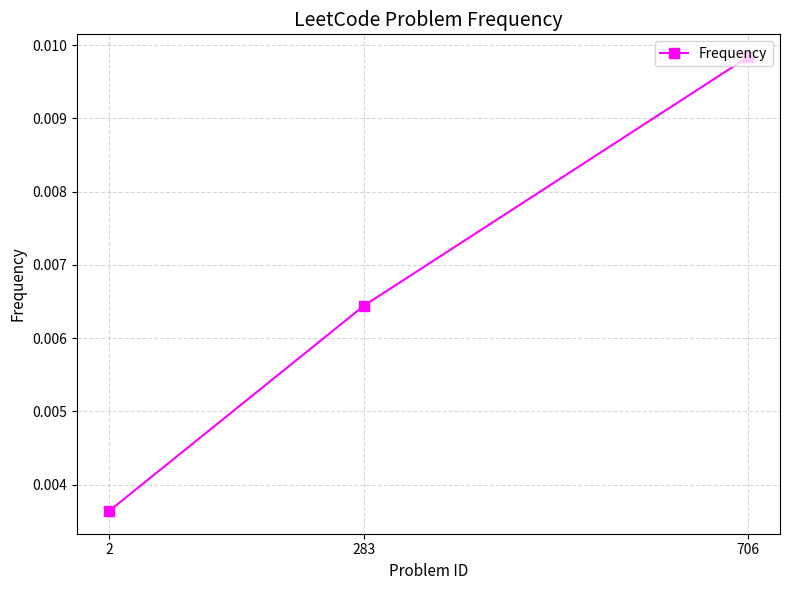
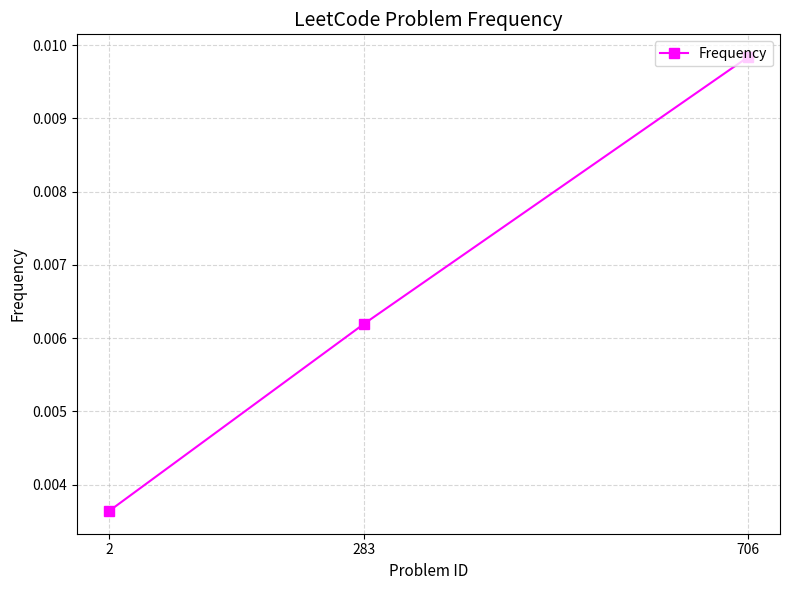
283: 0.0064 -> 0.0062
